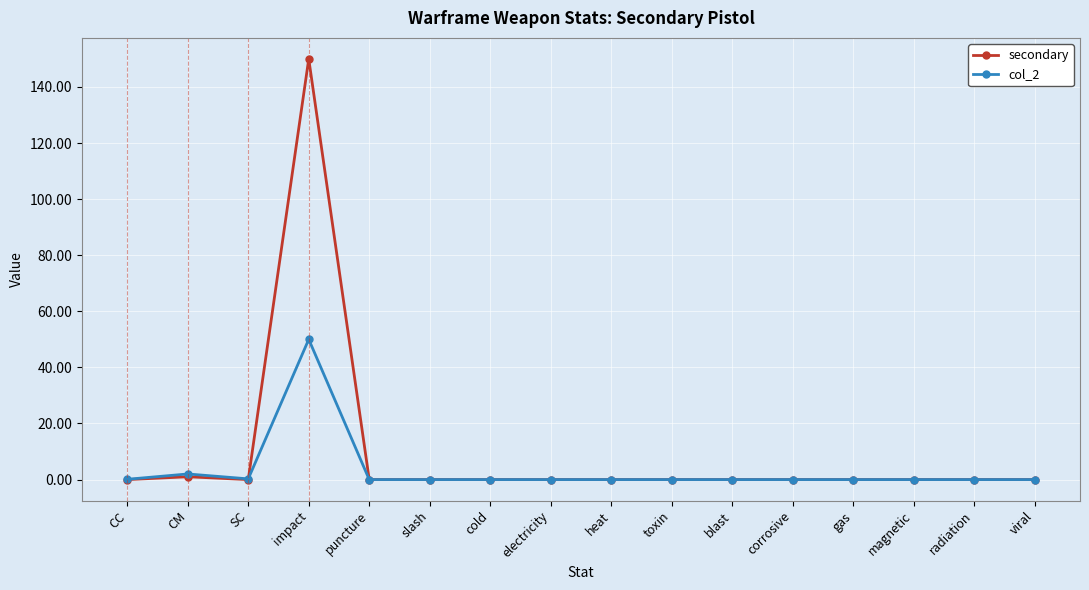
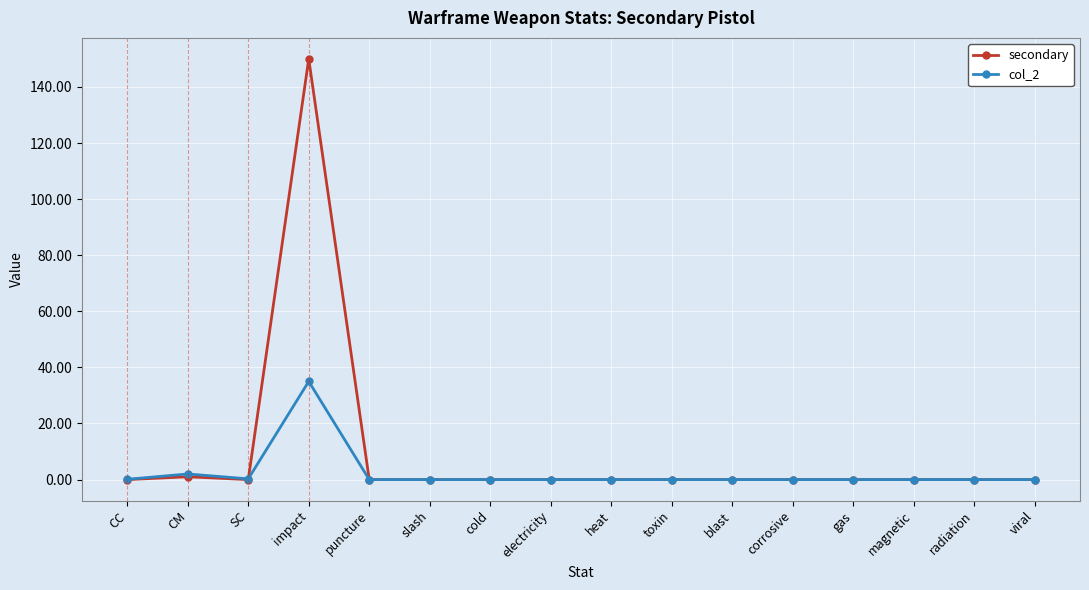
col_2, impact: 50 -> 35
